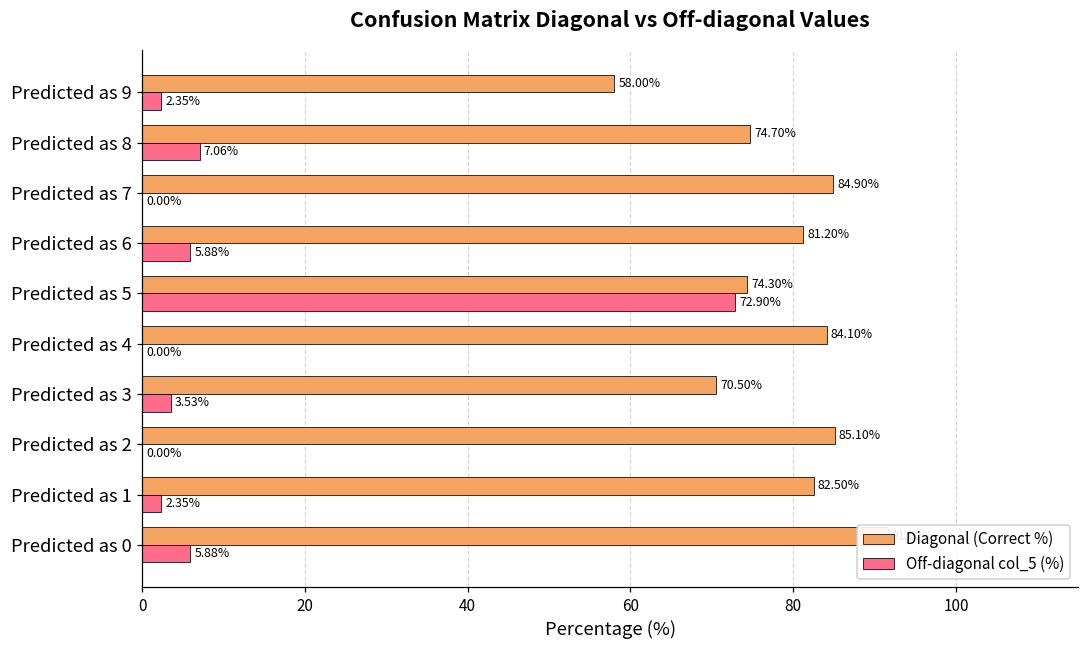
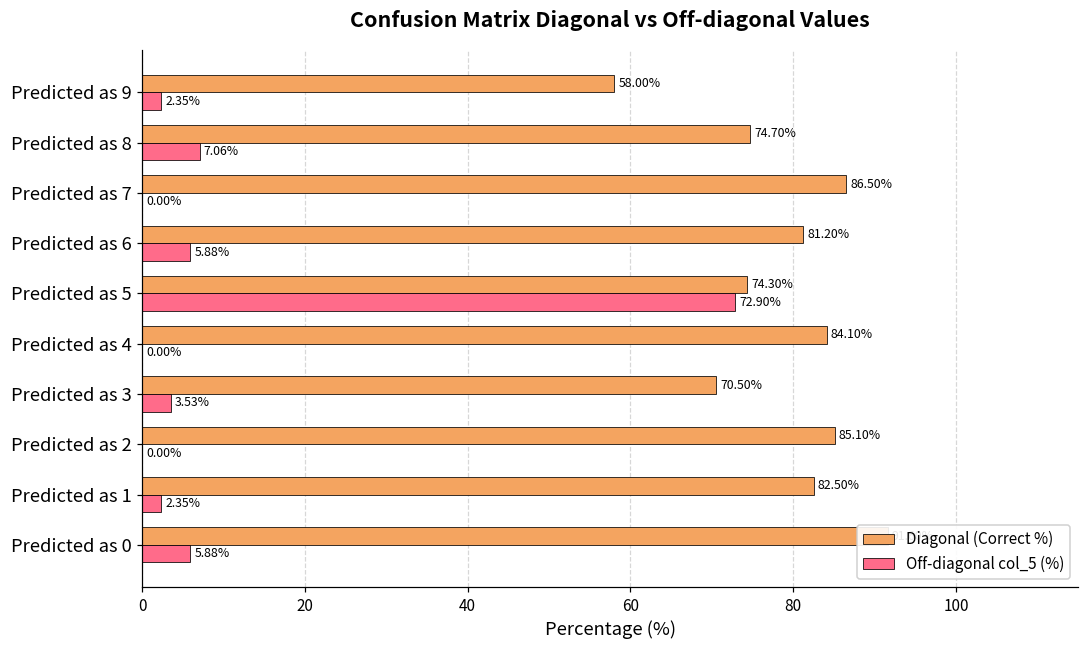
Diagonal (Correct %), Predicted as 7: 84.90% -> 86.50%
